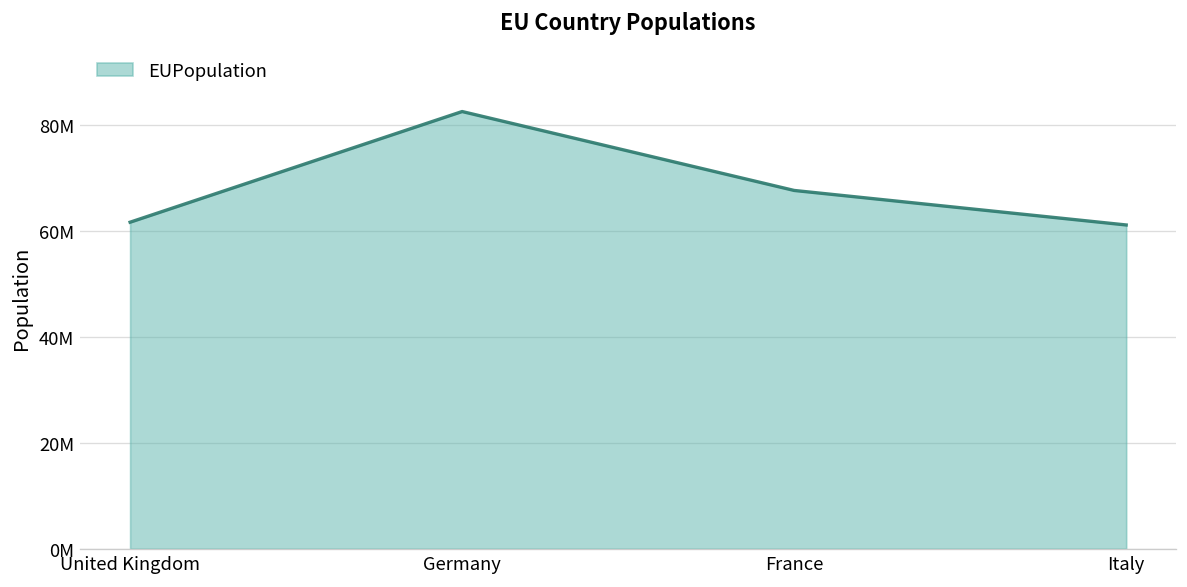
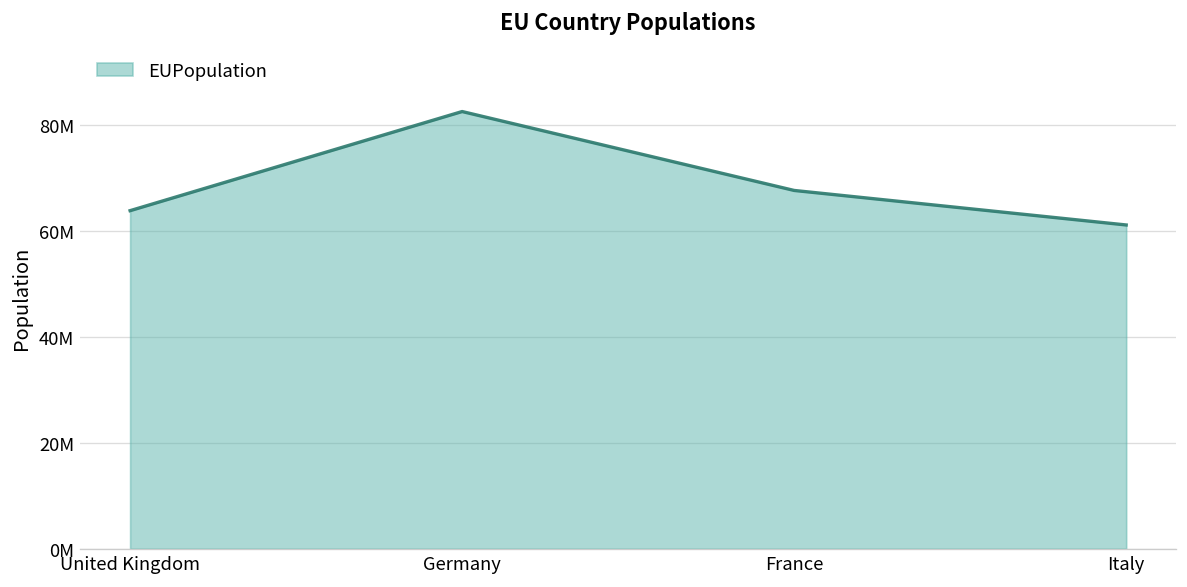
United Kingdom: 62000000 -> 64000000
